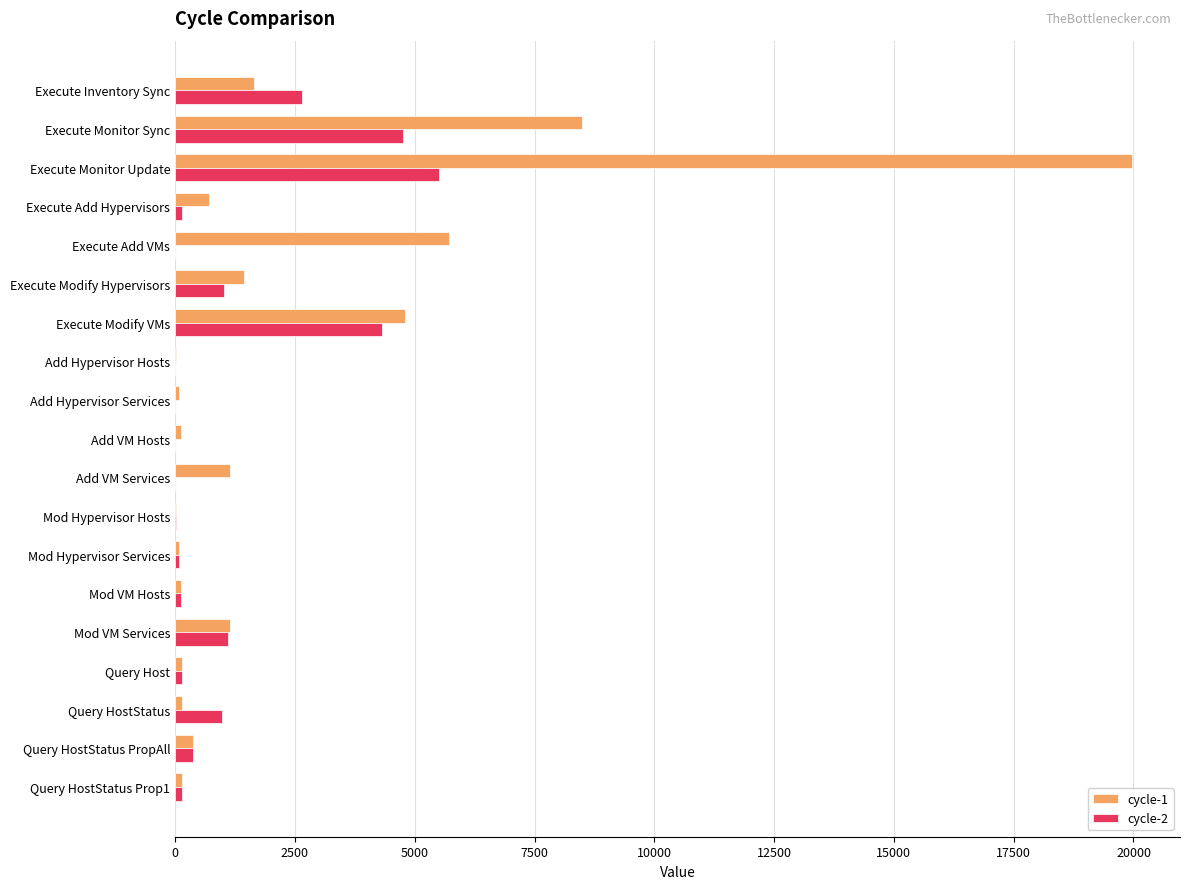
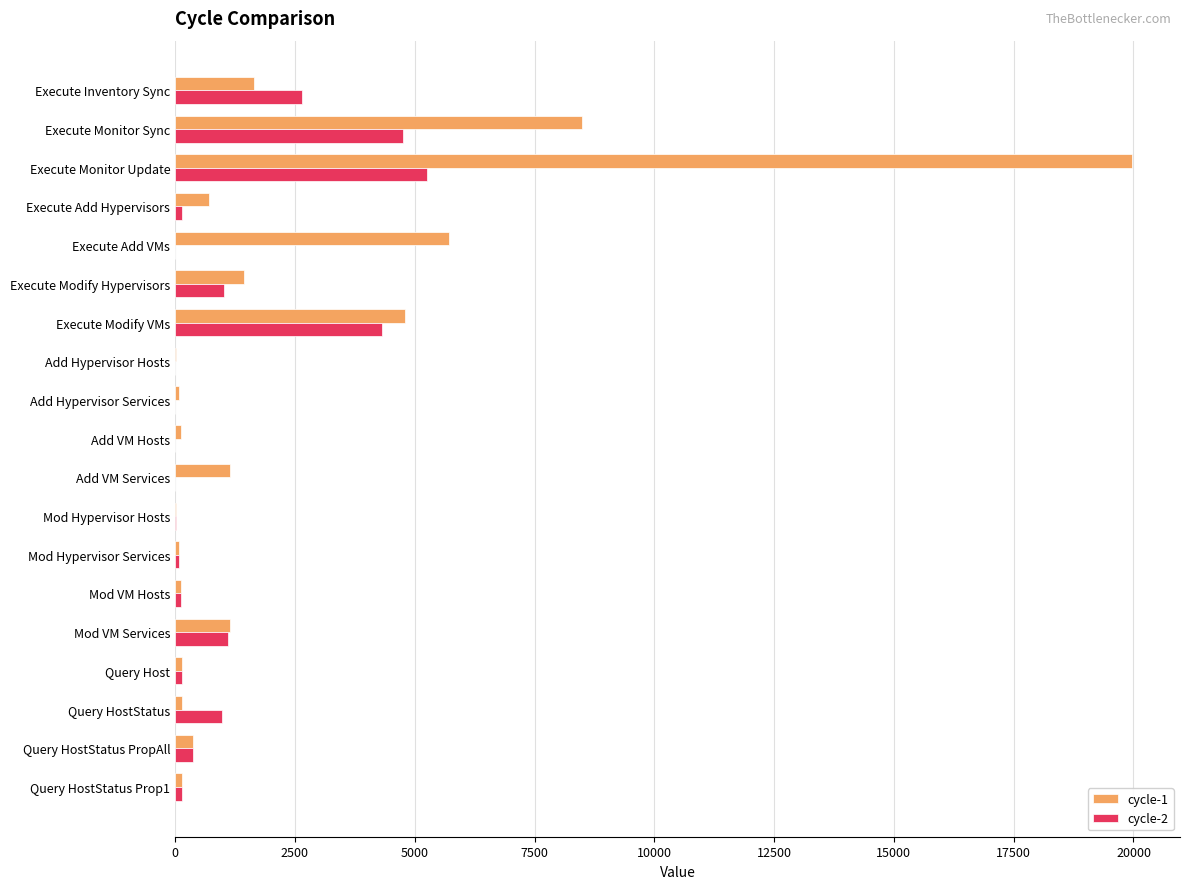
cycle-2, Execute Monitor Update: 5500 -> 5300
